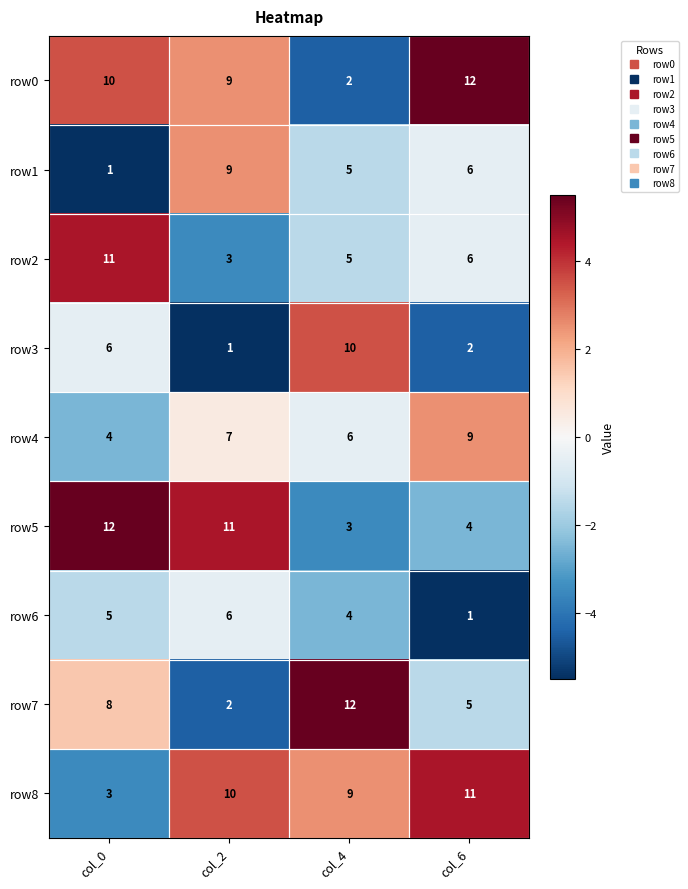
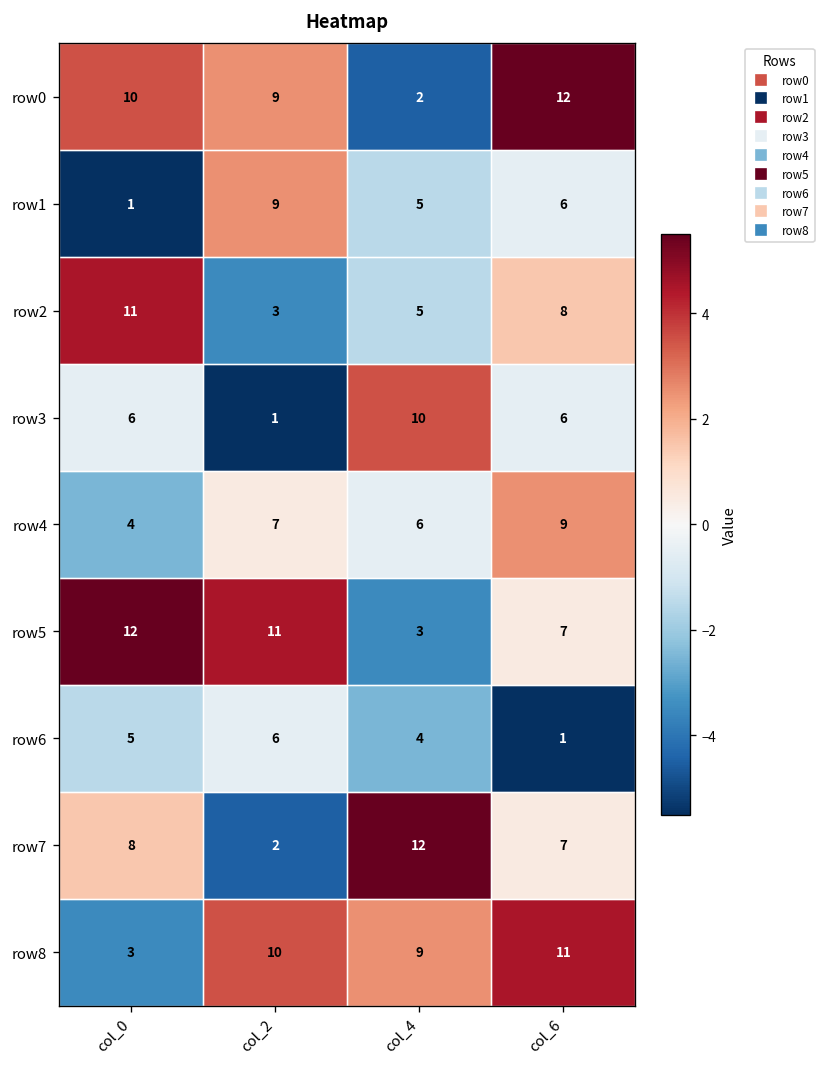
row2, col_6: 6 -> 8
row3, col_6: 2 -> 6
row5, col_6: 4 -> 7
row7, col_6: 5 -> 7
